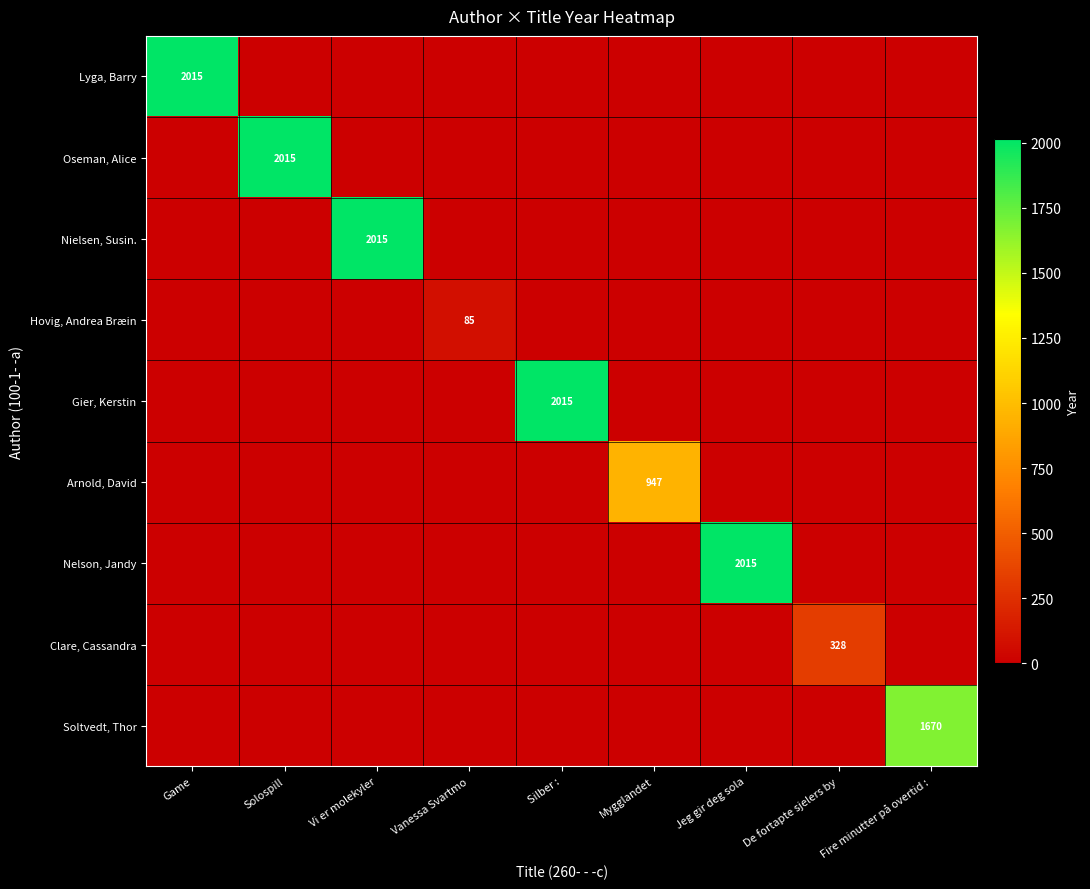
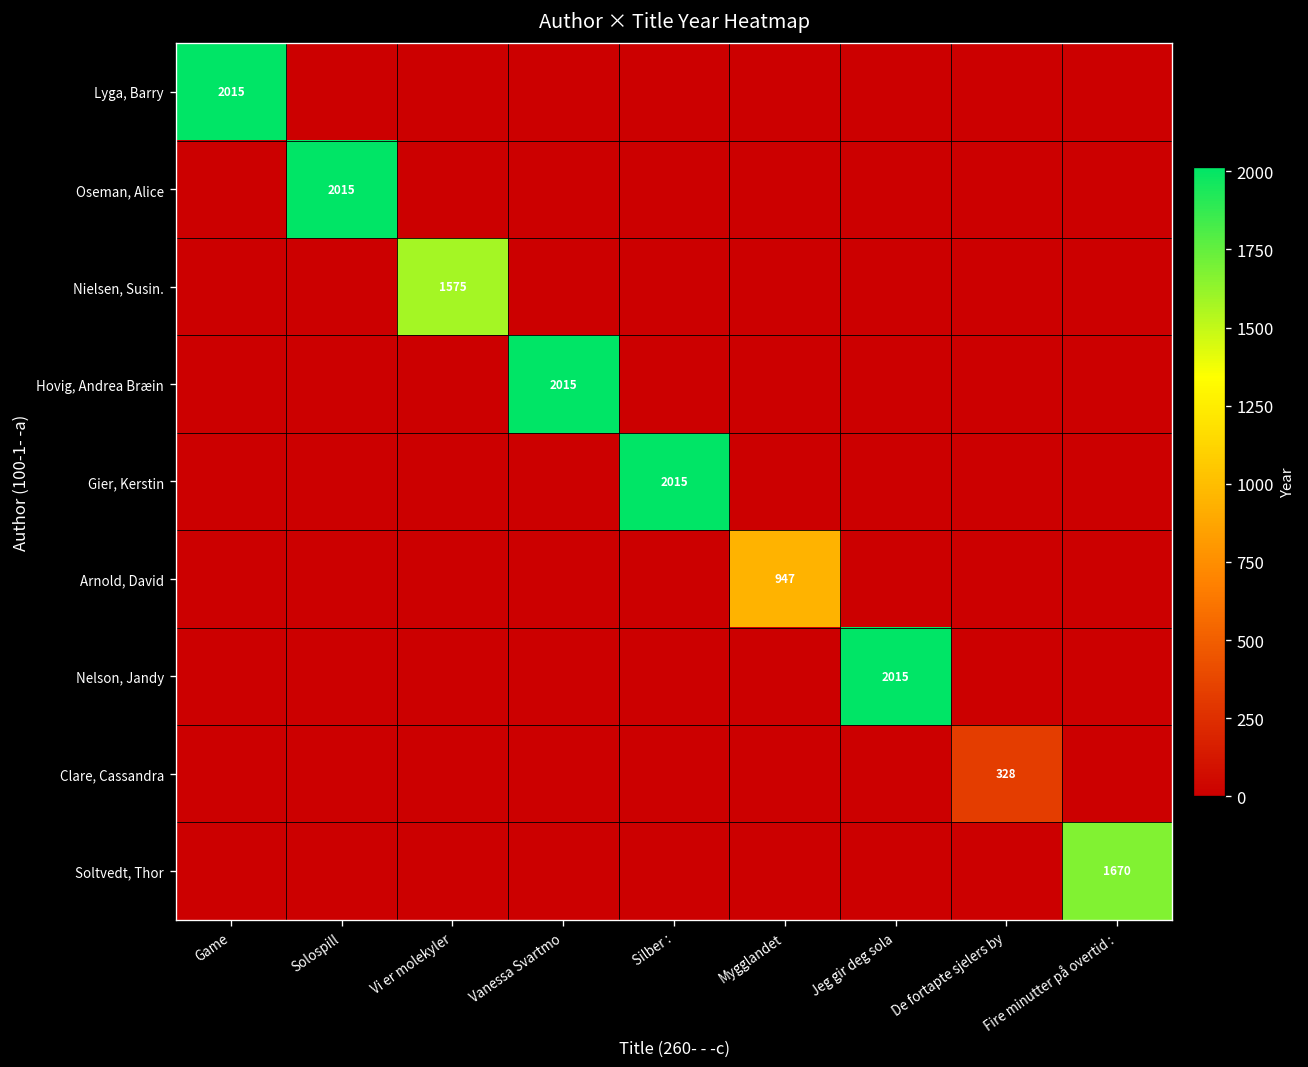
Nielsen, Susin., Vi er molekyler: 2015 -> 1575
Hovig, Andrea Bræin, Vanessa Svartmo: 85 -> 2015
